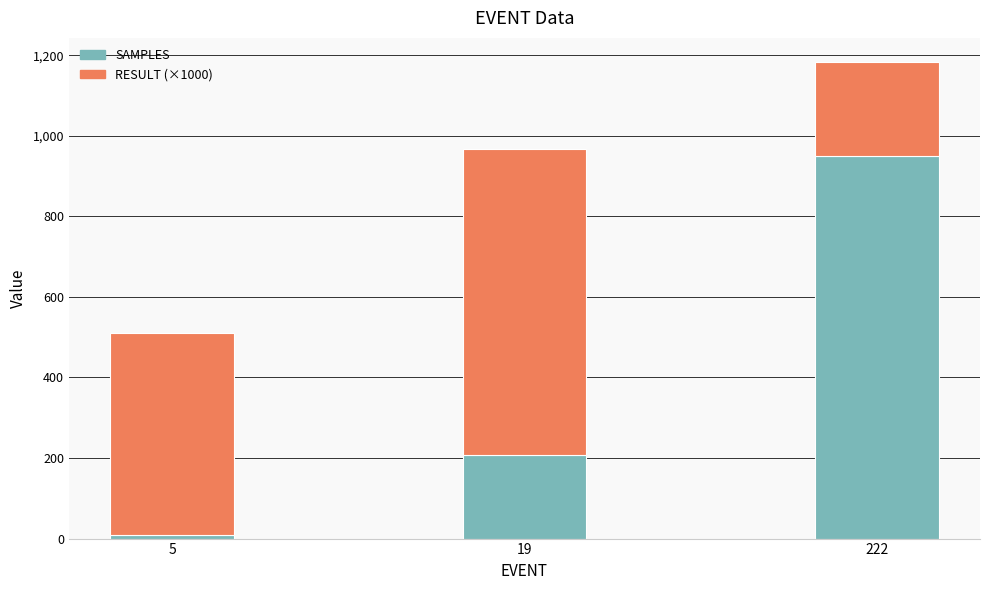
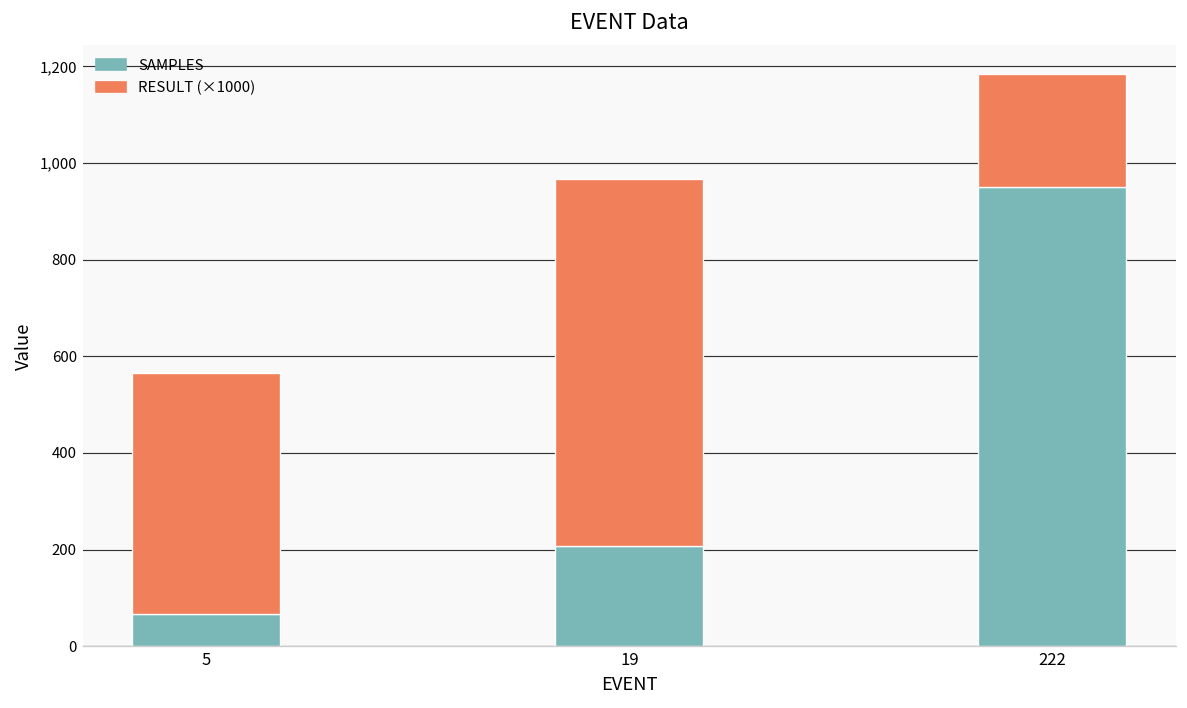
SAMPLES, 5: 10 -> 70
